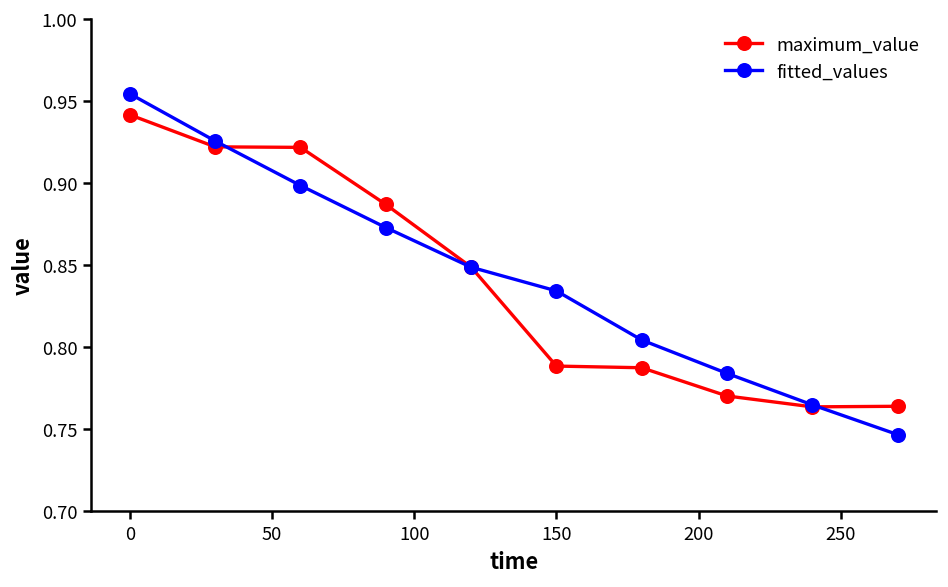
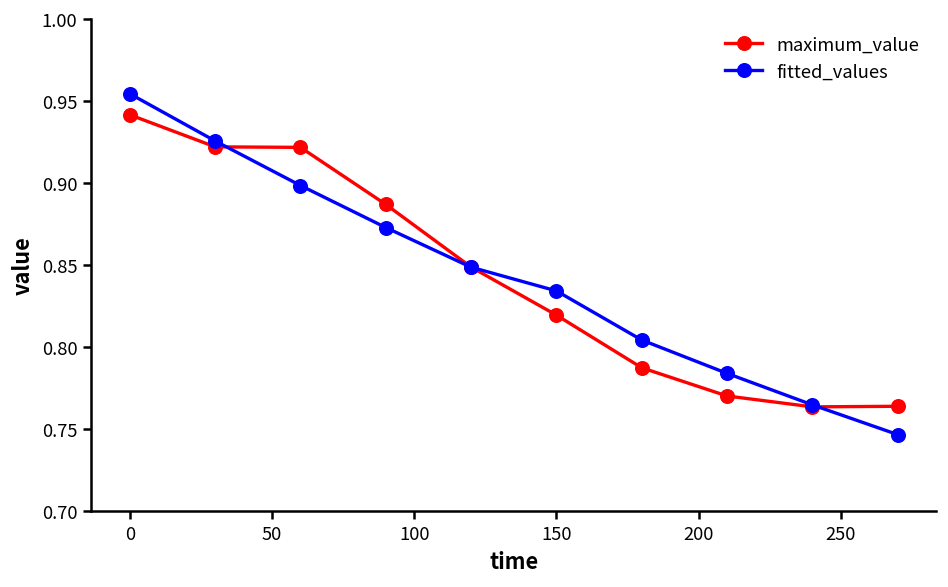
maximum_value, 150: 0.788 -> 0.819
